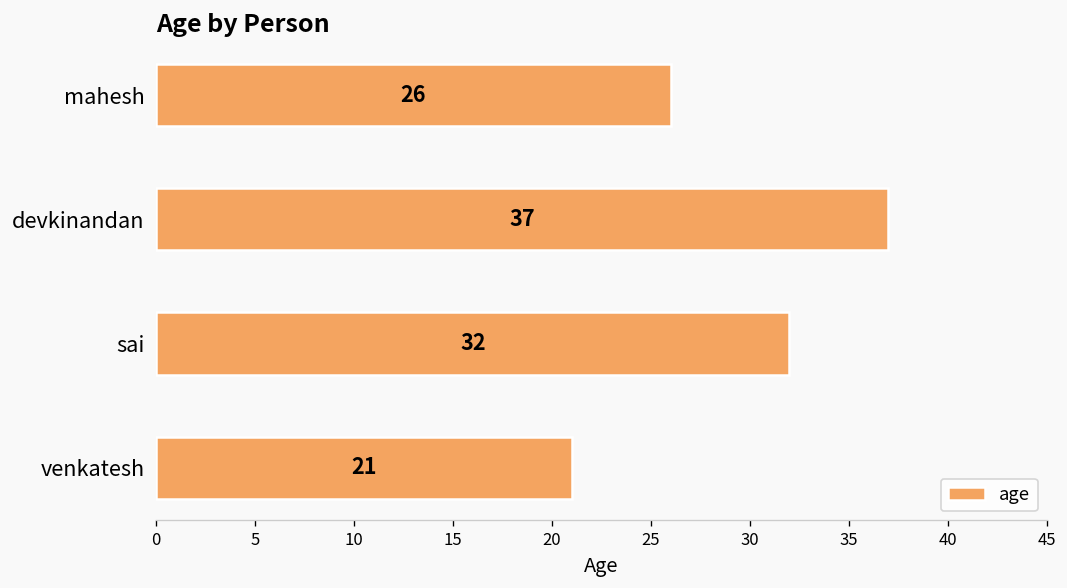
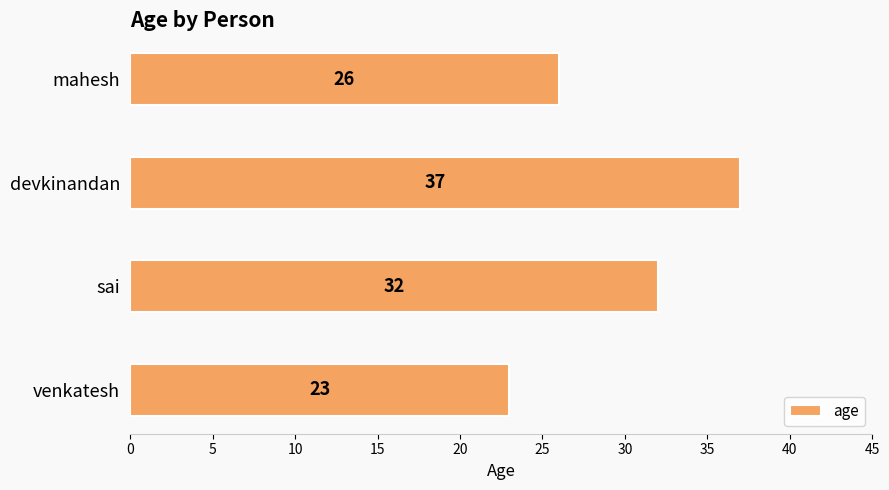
venkatesh: 21 -> 23
